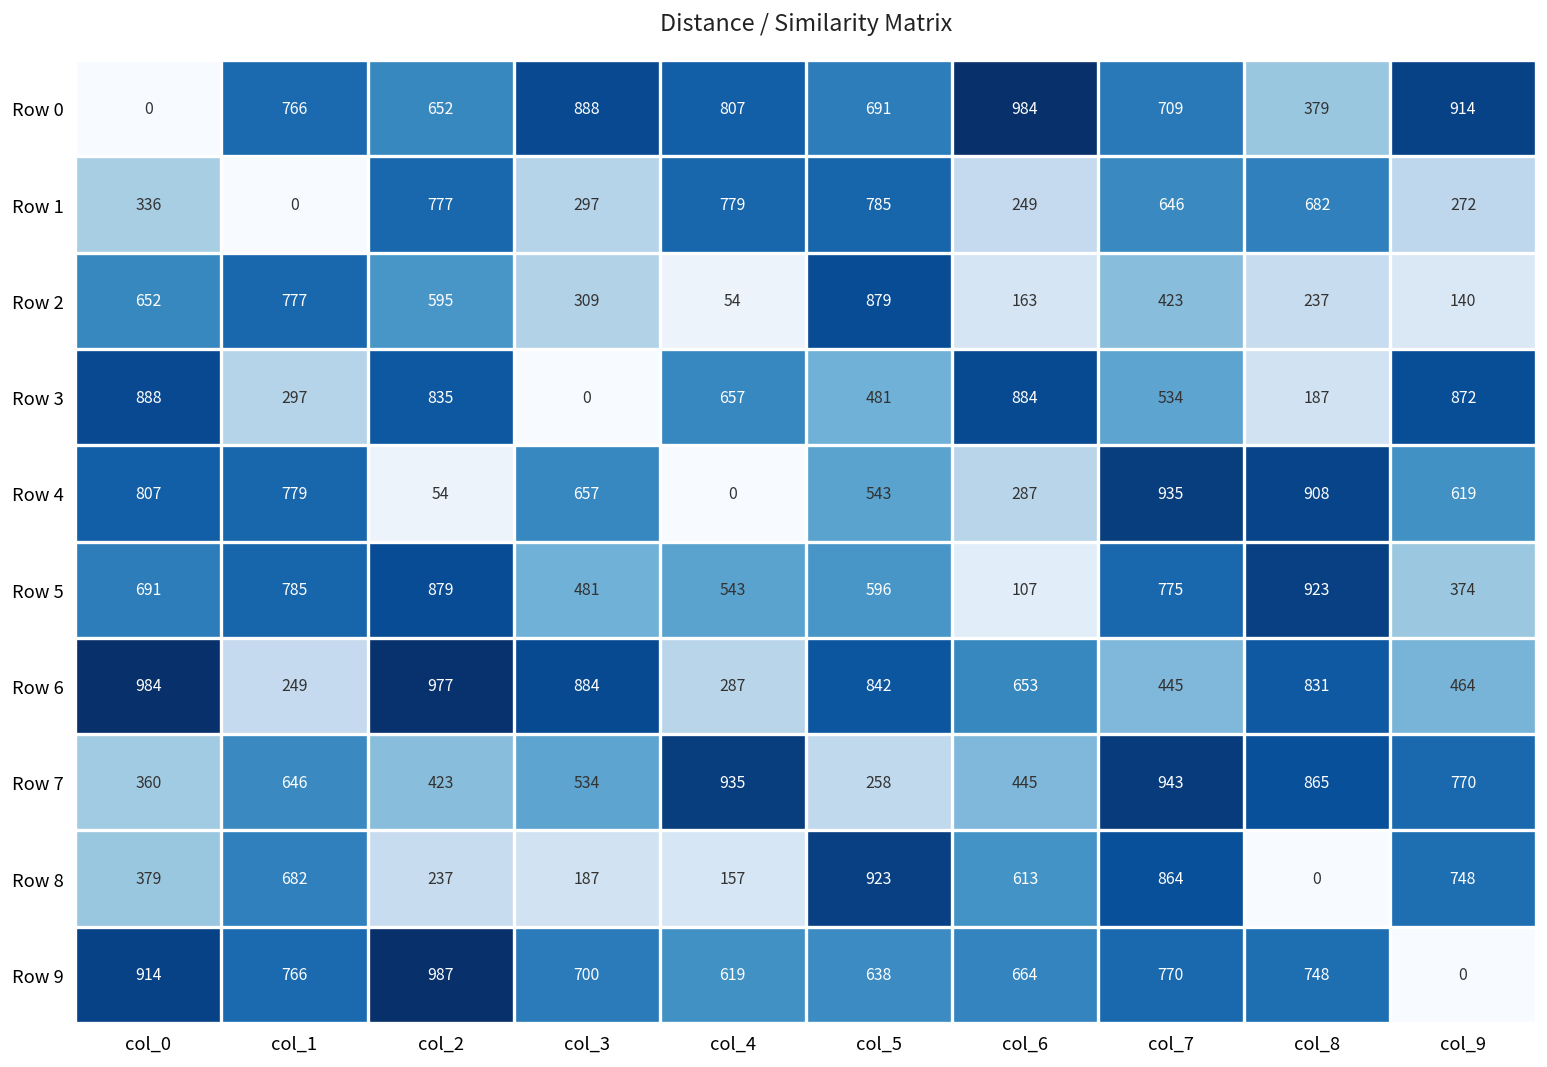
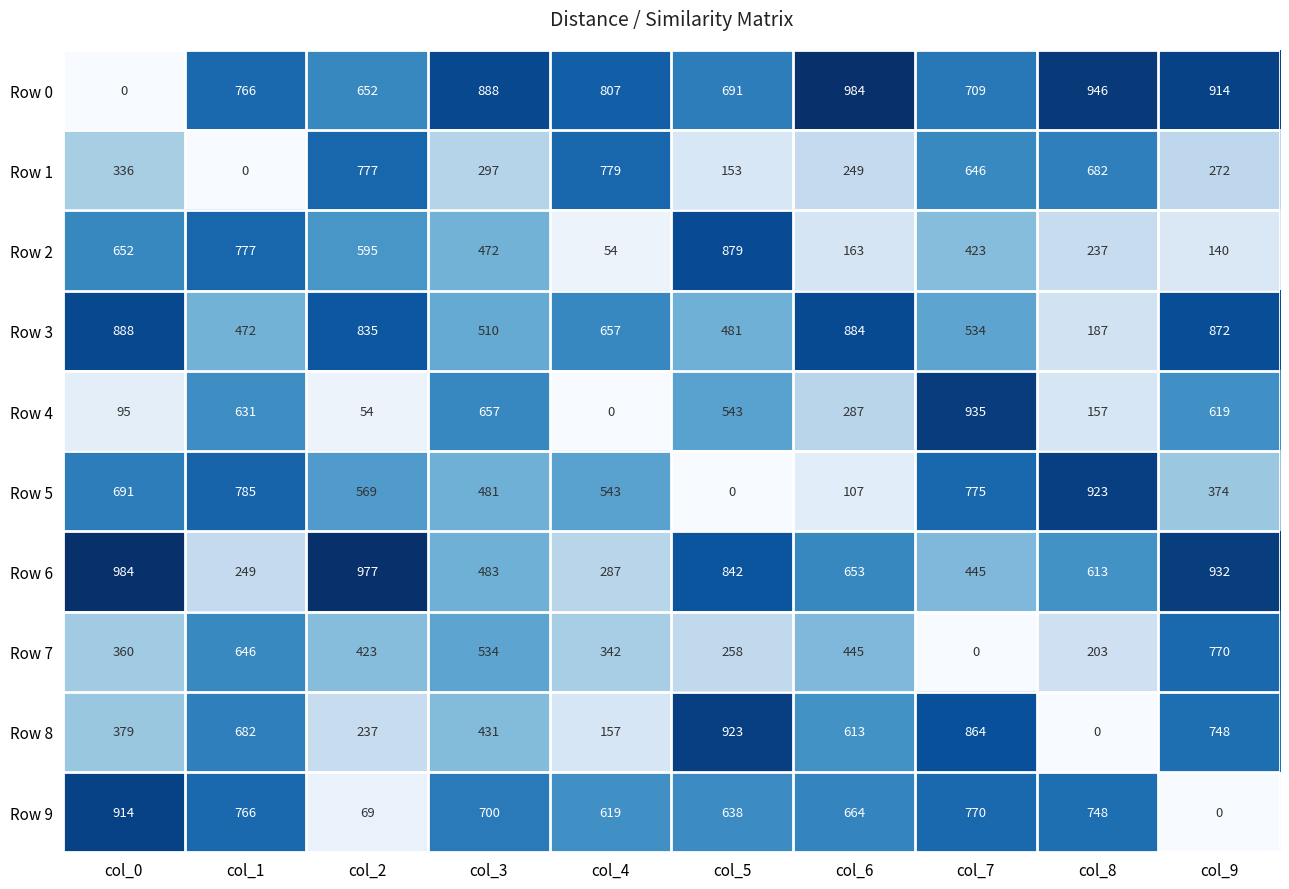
Row 0, col_8: 379 -> 946
Row 1, col_5: 785 -> 153
Row 2, col_3: 309 -> 472
Row 3, col_1: 297 -> 472
Row 3, col_3: 0 -> 510
Row 4, col_0: 807 -> 95
Row 4, col_1: 779 -> 631
Row 4, col_8: 908 -> 157
Row 5, col_2: 879 -> 569
Row 5, col_5: 596 -> 0
Row 6, col_3: 884 -> 483
Row 6, col_8: 831 -> 613
Row 6, col_9: 464 -> 932
Row 7, col_4: 935 -> 342
Row 7, col_7: 943 -> 0
Row 7, col_8: 865 -> 203
Row 8, col_3: 187 -> 431
Row 9, col_2: 987 -> 69
